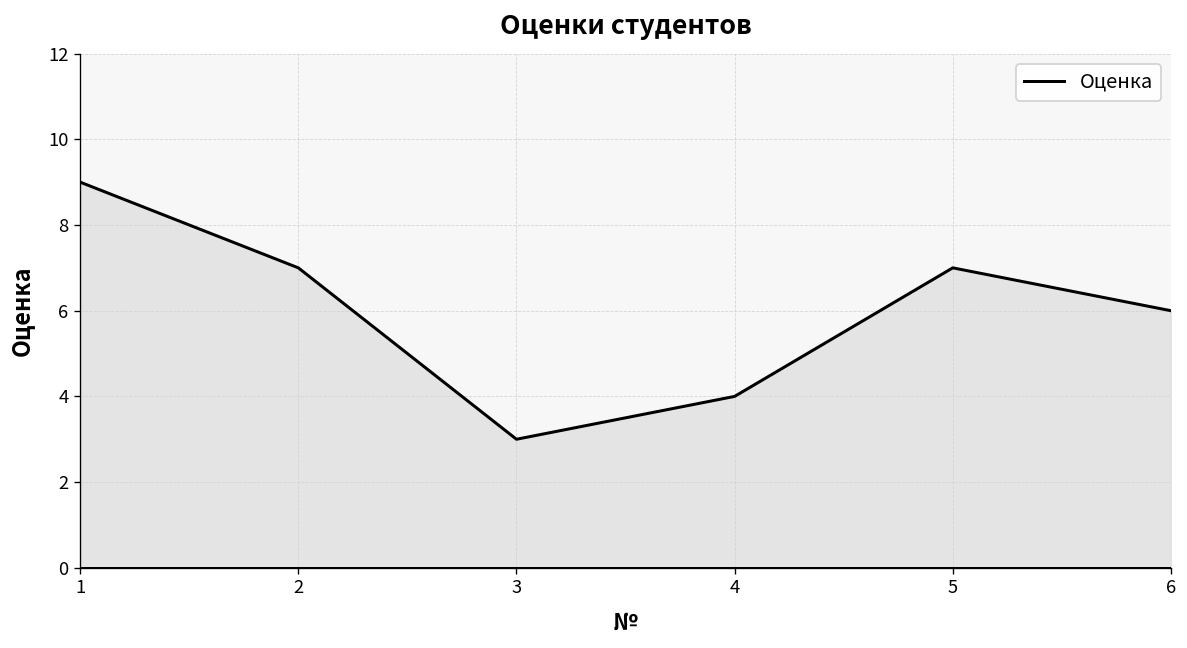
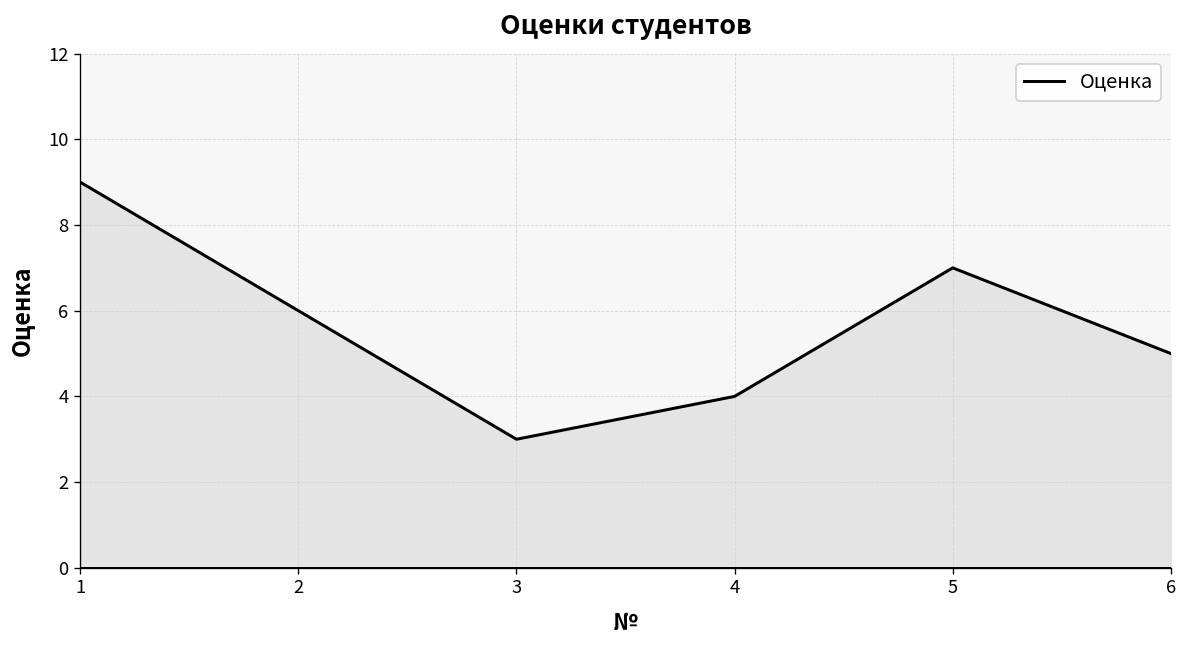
2: 7 -> 6
6: 6 -> 5
